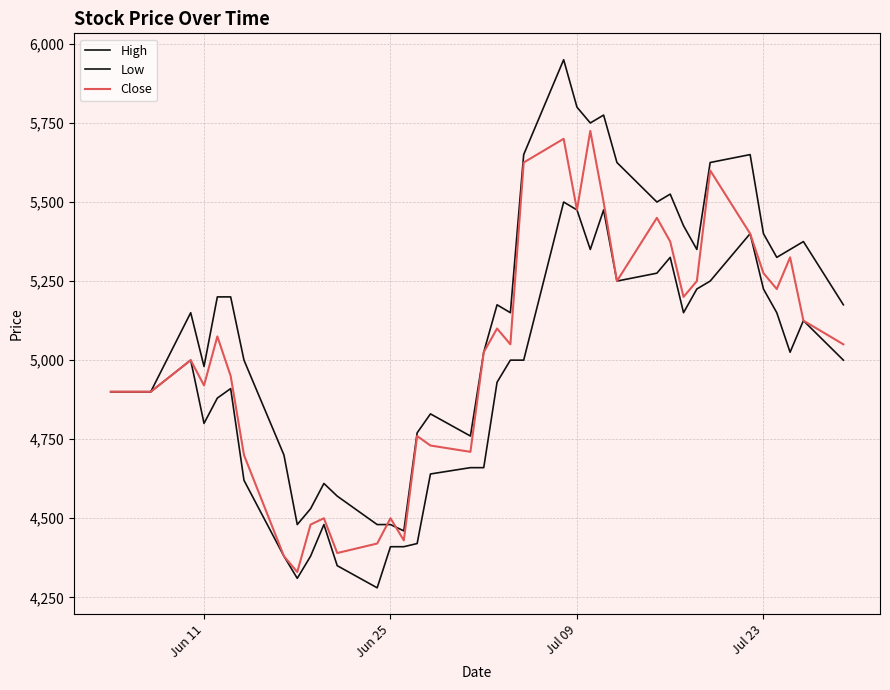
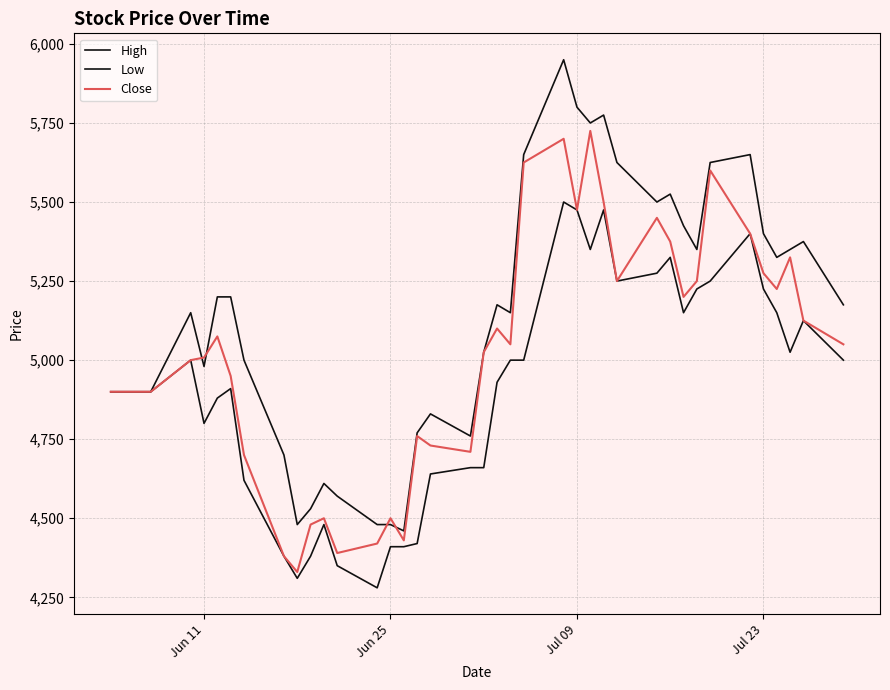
Close, Jun 11: 4,920 -> 5,010
